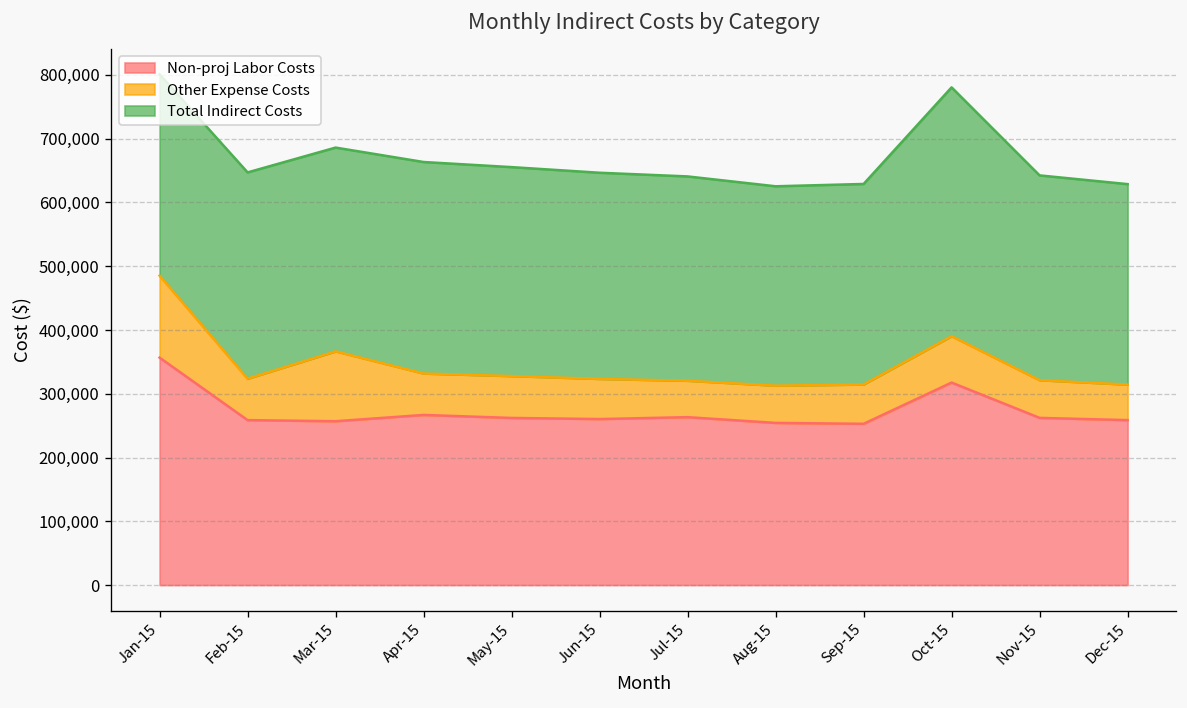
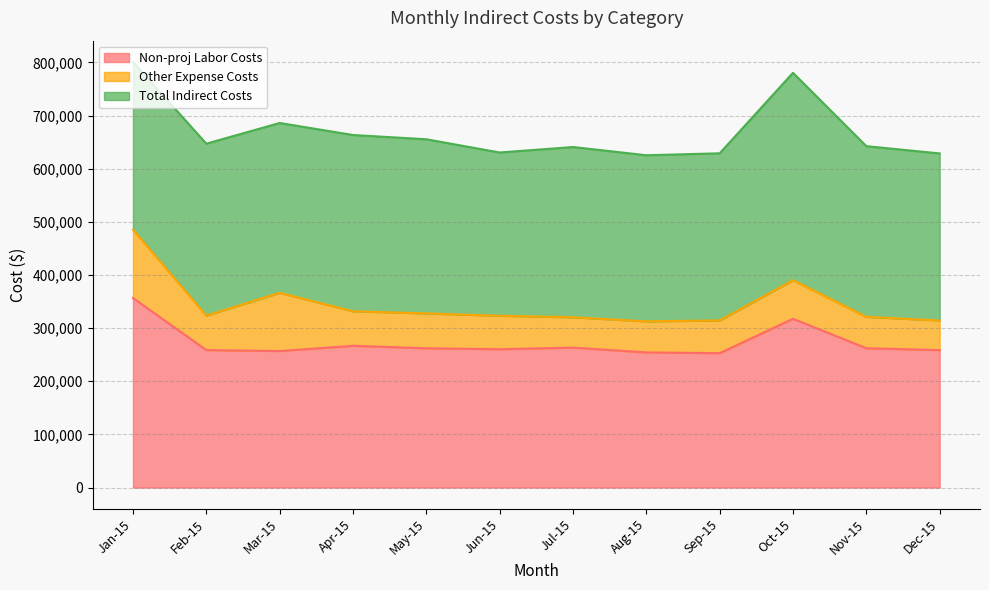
Total Indirect Costs, Jun-15: 320,000 -> 310,000
